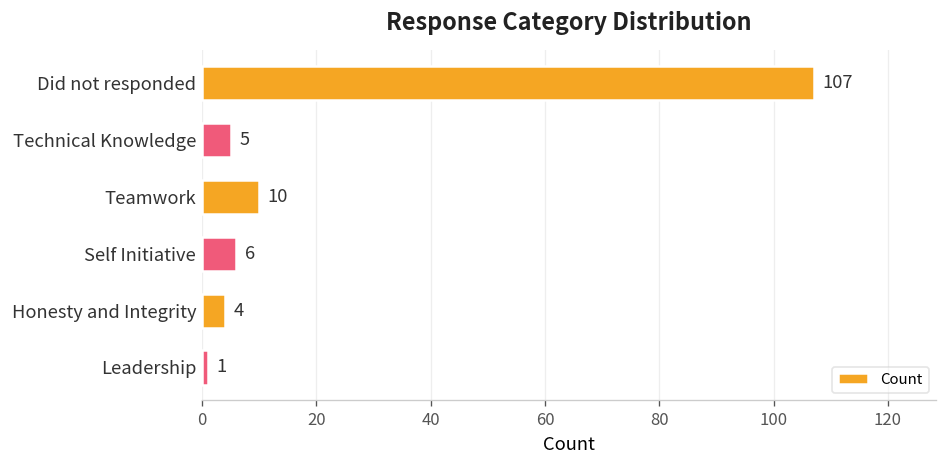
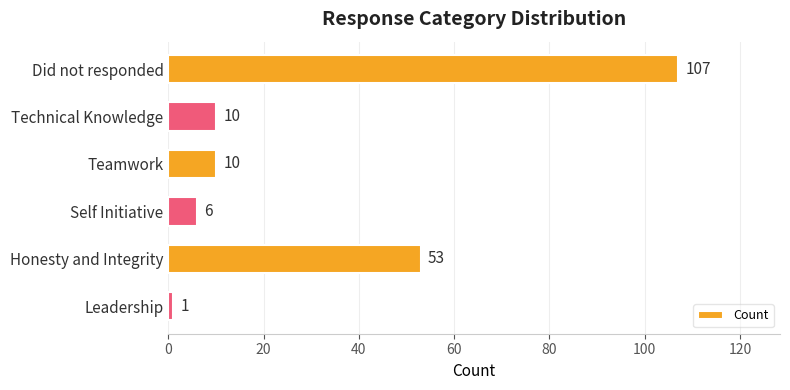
Technical Knowledge: 5 -> 10
Honesty and Integrity: 4 -> 53
